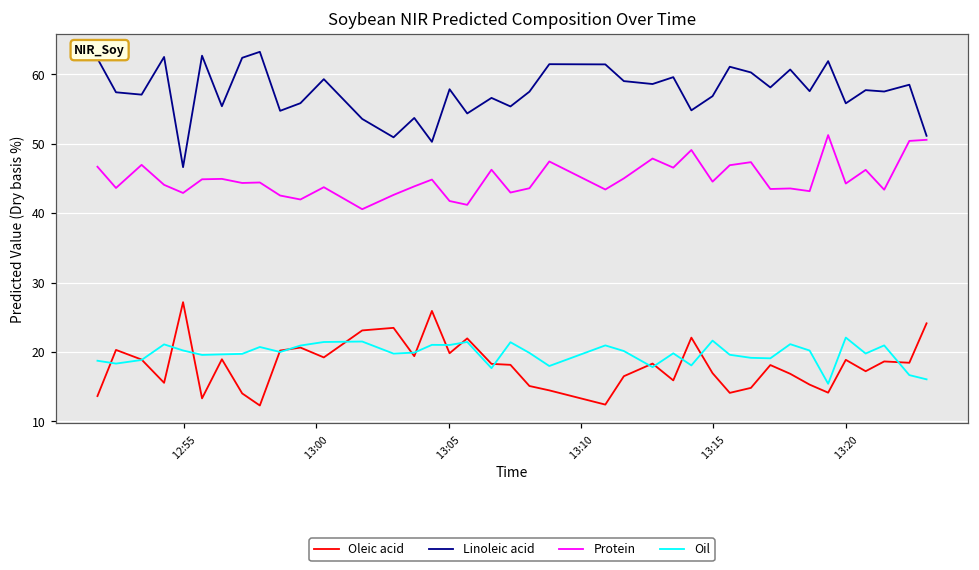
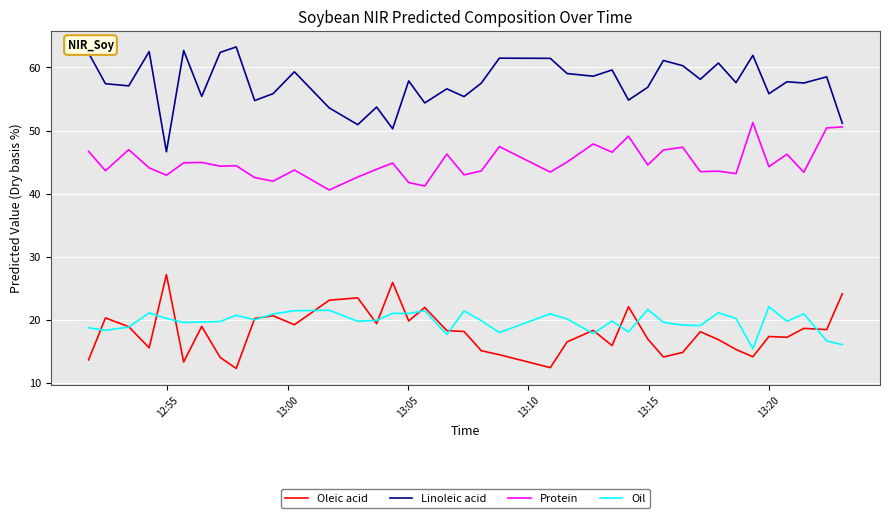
Oleic acid, 13:20: 19 -> 17
